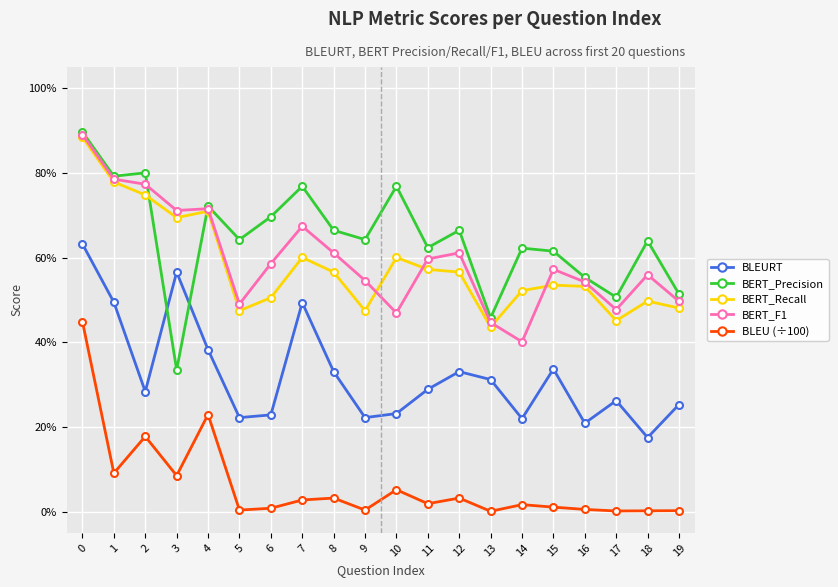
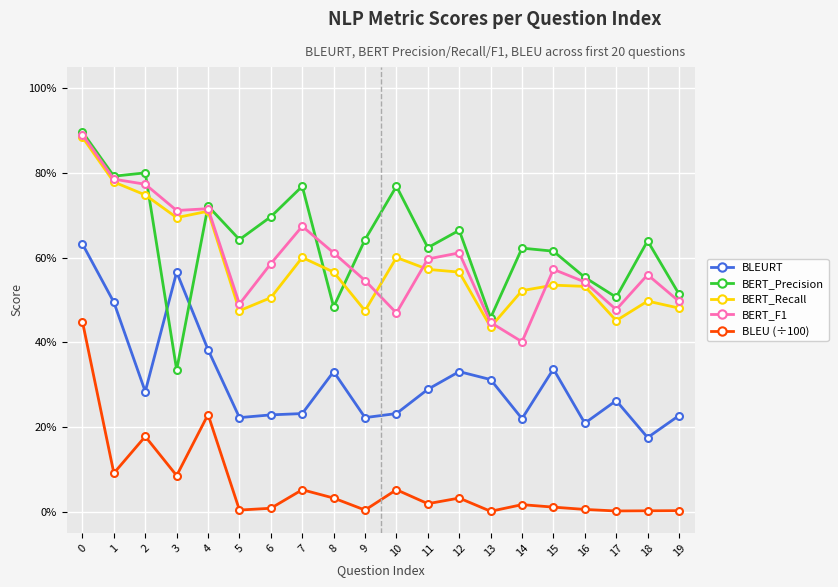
BLEURT, 7: 49% -> 23%
BLEU (÷100), 7: 3% -> 5%
BERT_Precision, 8: 66% -> 48%
BLEURT, 19: 25% -> 23%
